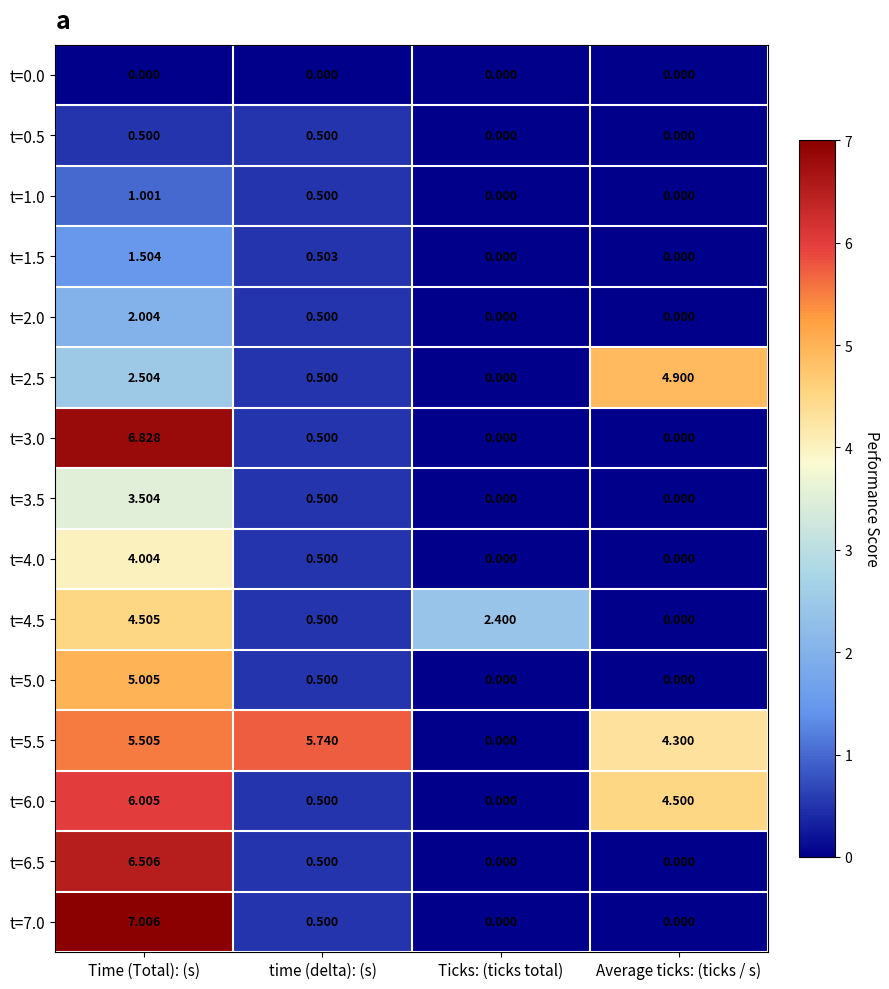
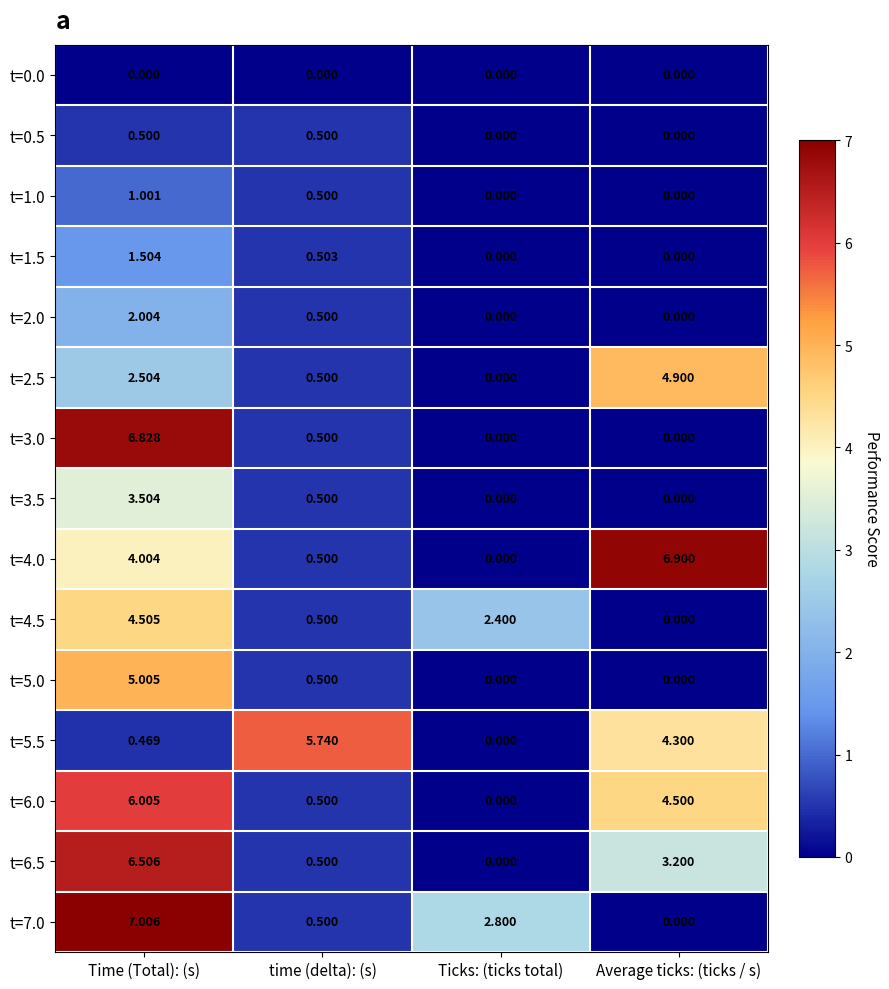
t=4.0, Average ticks: (ticks / s): 0.000 -> 6.900
t=5.5, Time (Total): (s): 5.505 -> 0.469
t=6.5, Average ticks: (ticks / s): 0.000 -> 3.200
t=7.0, Ticks: (ticks total): 0.000 -> 2.800
